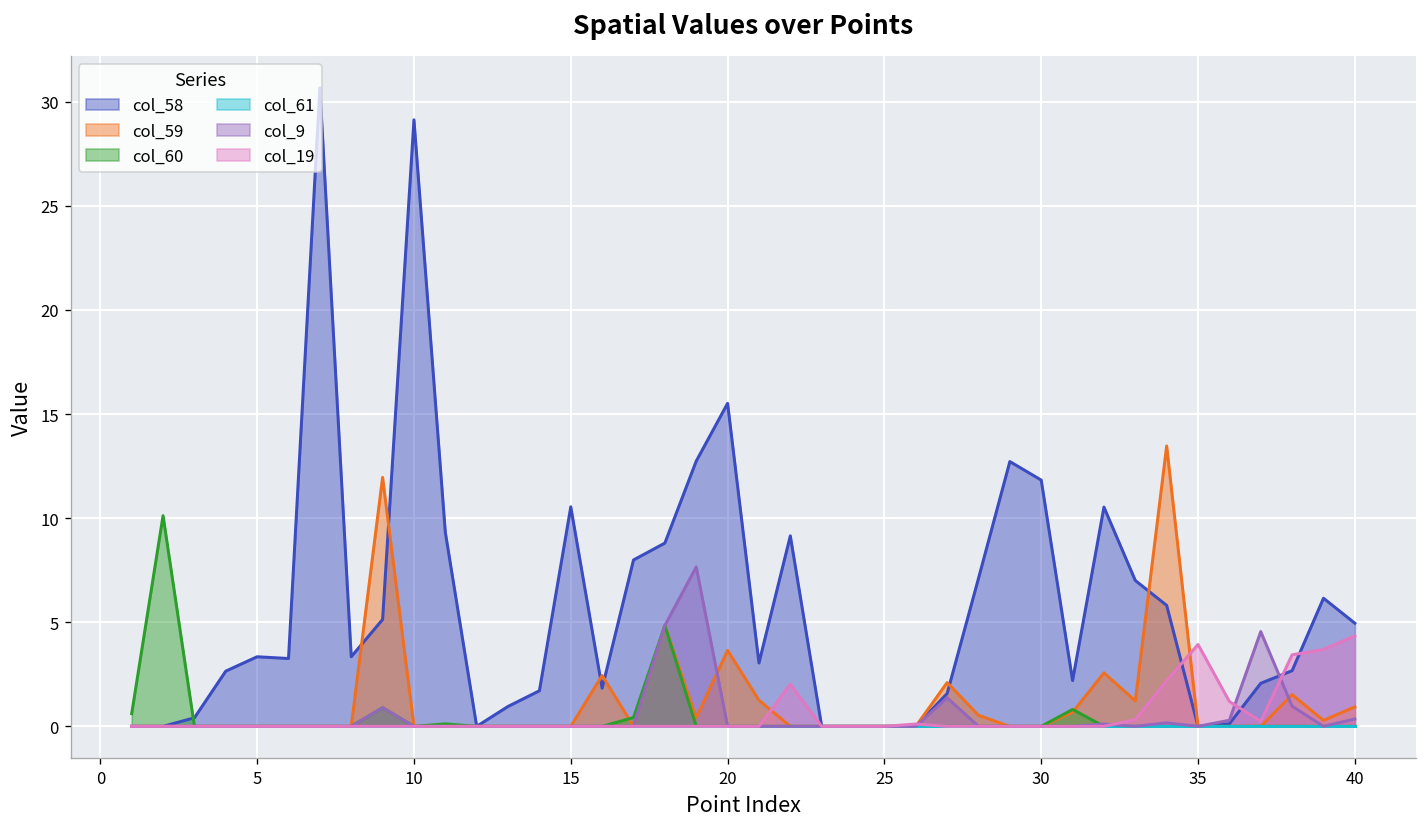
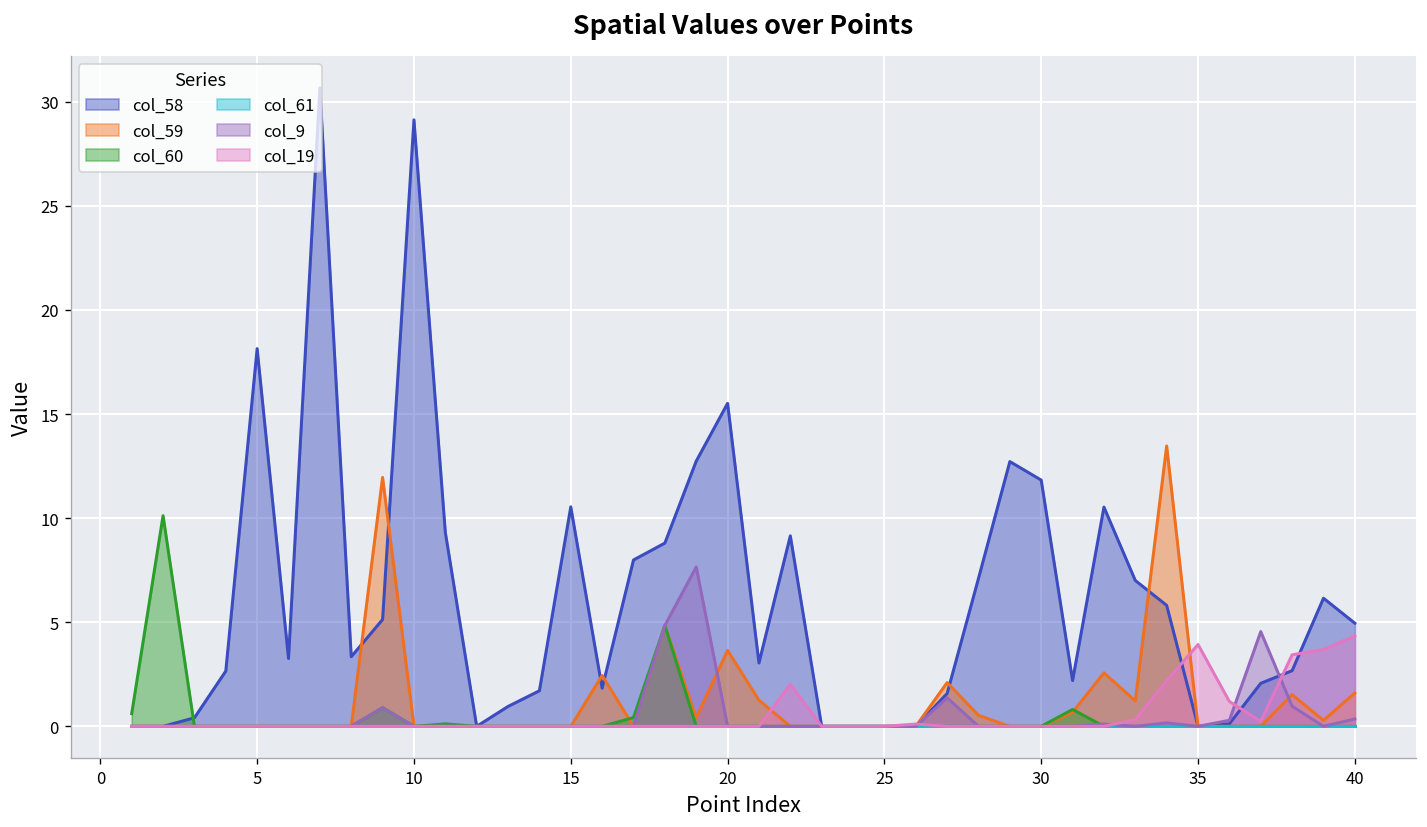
col_58, 5: 3.3 -> 18.1
col_59, 40: 0.9 -> 1.6
